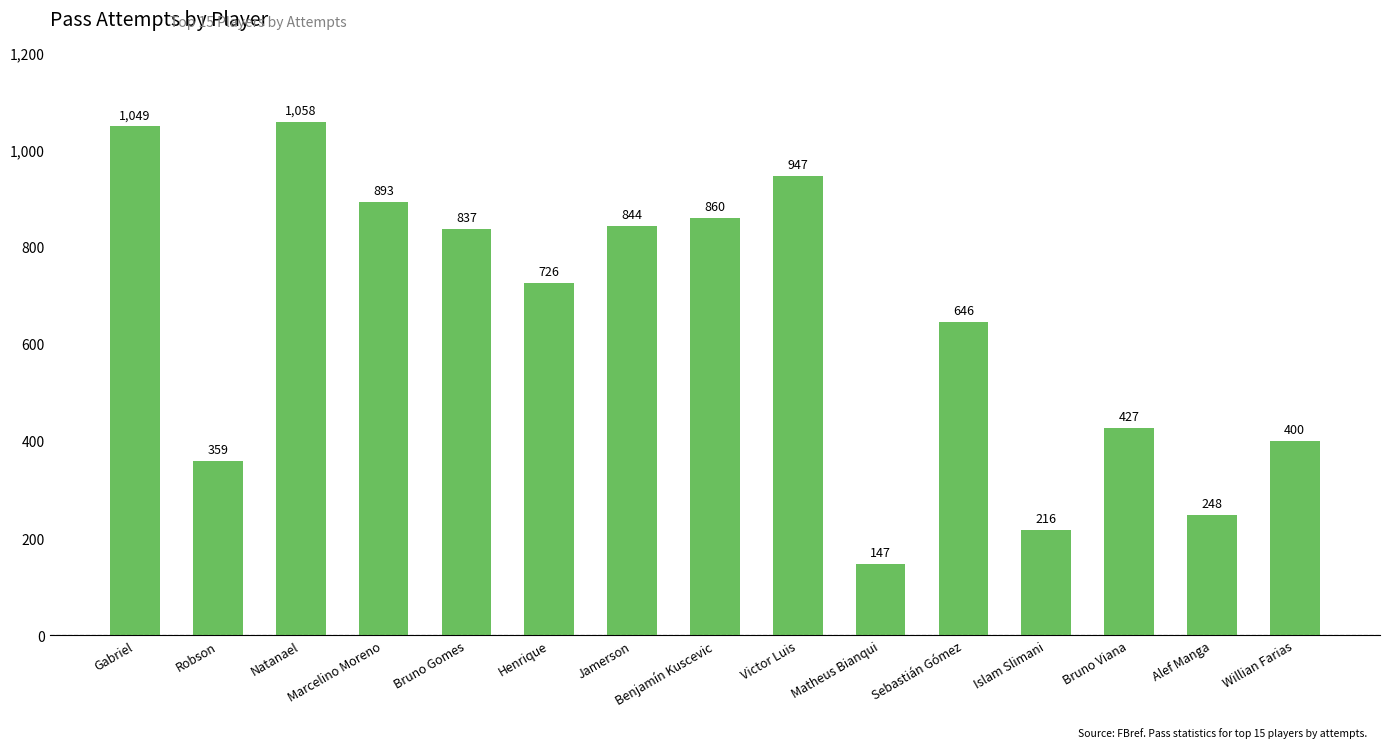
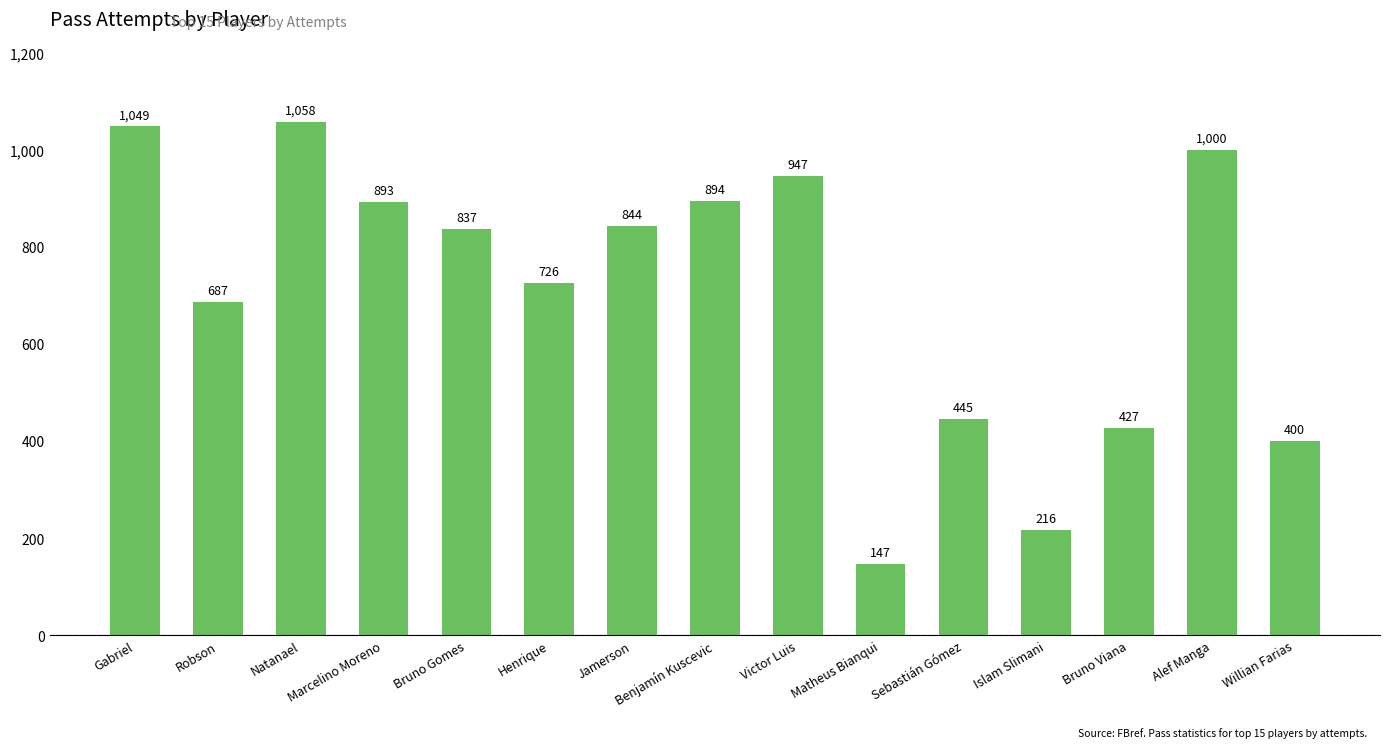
Robson: 359 -> 687
Benjamín Kuscevic: 860 -> 894
Sebastián Gómez: 646 -> 445
Alef Manga: 248 -> 1,000
